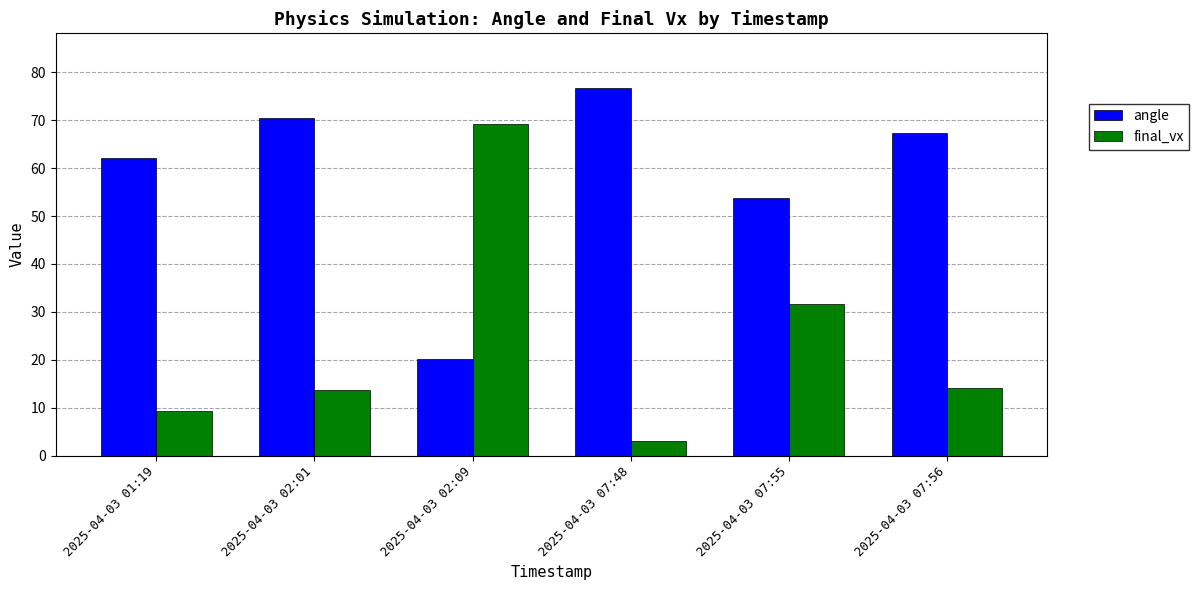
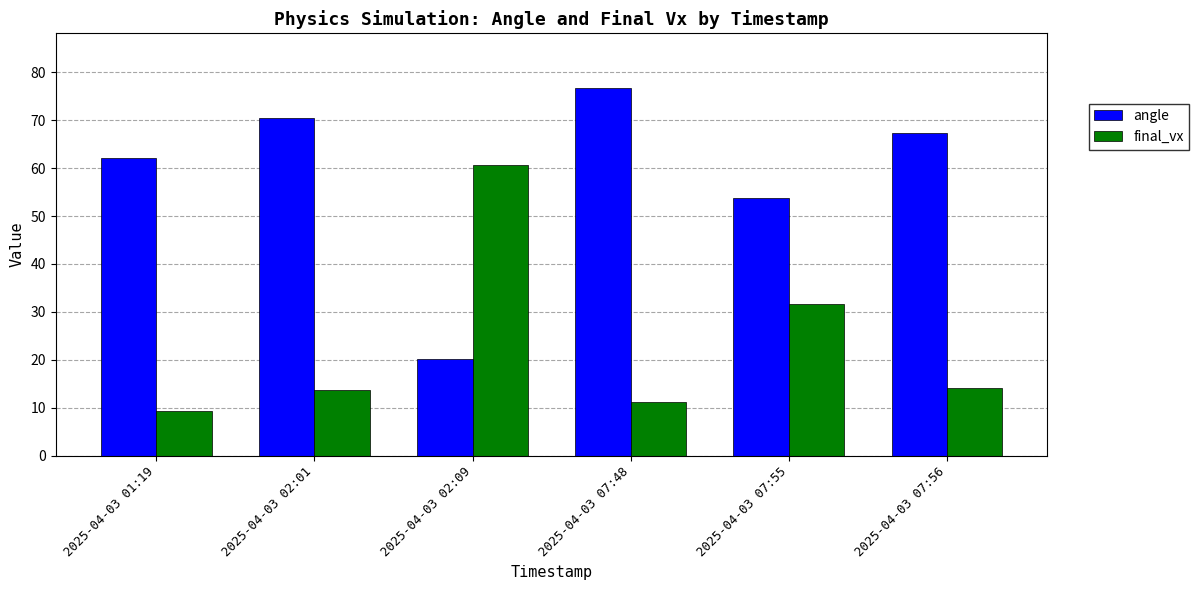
final_vx, 2025-04-03 02:09: 69 -> 61
final_vx, 2025-04-03 07:48: 3 -> 11
